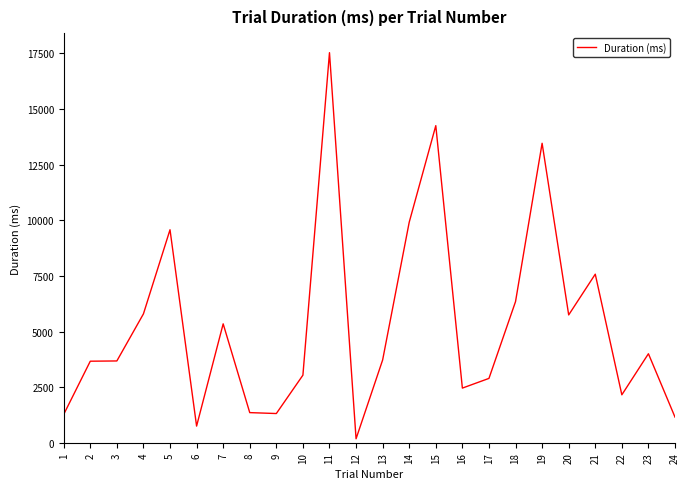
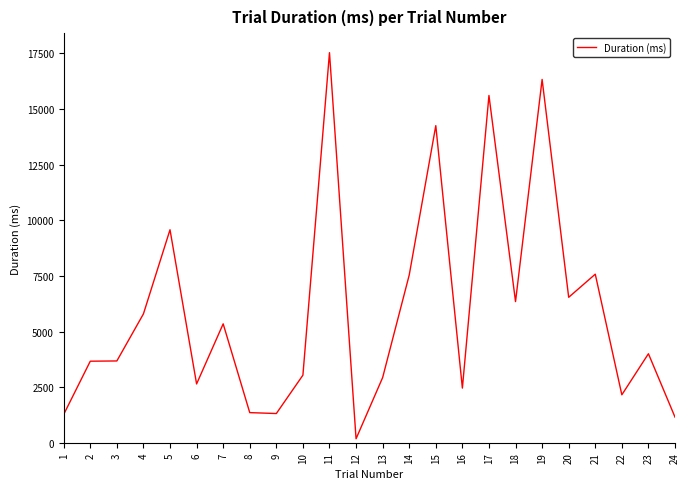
6: 700 -> 2600
13: 3700 -> 2900
14: 9900 -> 7500
17: 2900 -> 15600
19: 13500 -> 16300
20: 5700 -> 6500
